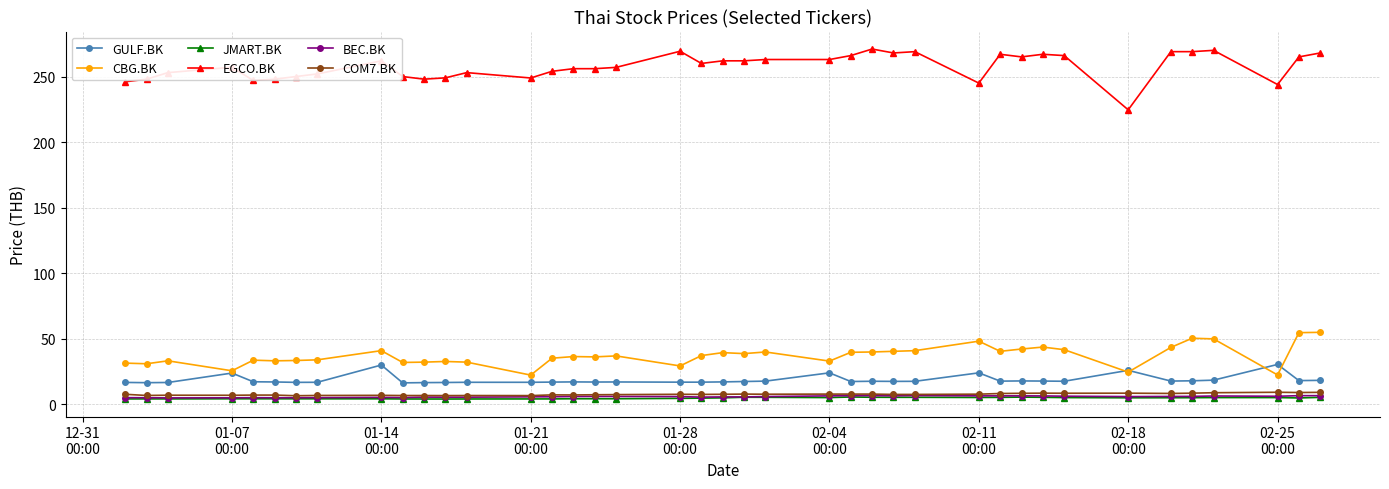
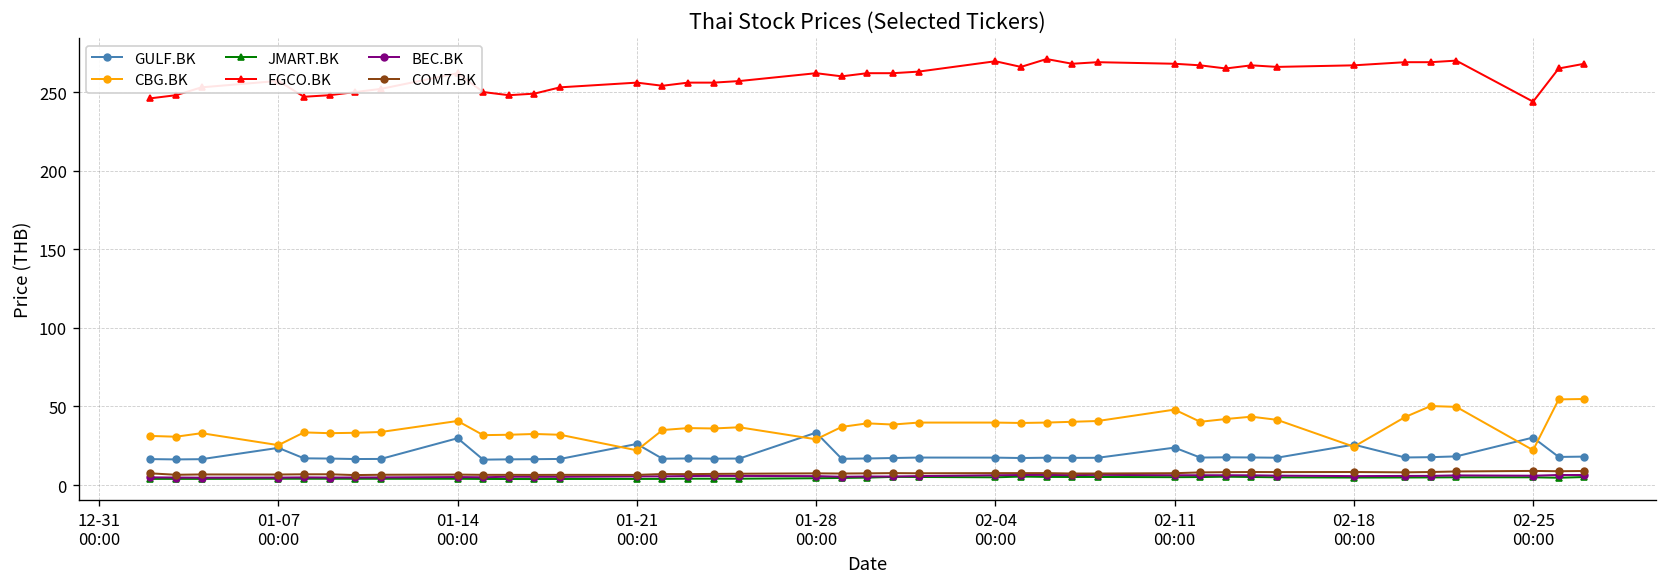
GULF.BK, 01-21 00:00: 17 -> 26
EGCO.BK, 01-21 00:00: 249 -> 256
GULF.BK, 01-28 00:00: 17 -> 33
EGCO.BK, 01-28 00:00: 269 -> 262
GULF.BK, 02-04 00:00: 24 -> 17
CBG.BK, 02-04 00:00: 33 -> 40
EGCO.BK, 02-04 00:00: 263 -> 270
EGCO.BK, 02-11 00:00: 245 -> 268
EGCO.BK, 02-18 00:00: 225 -> 267
